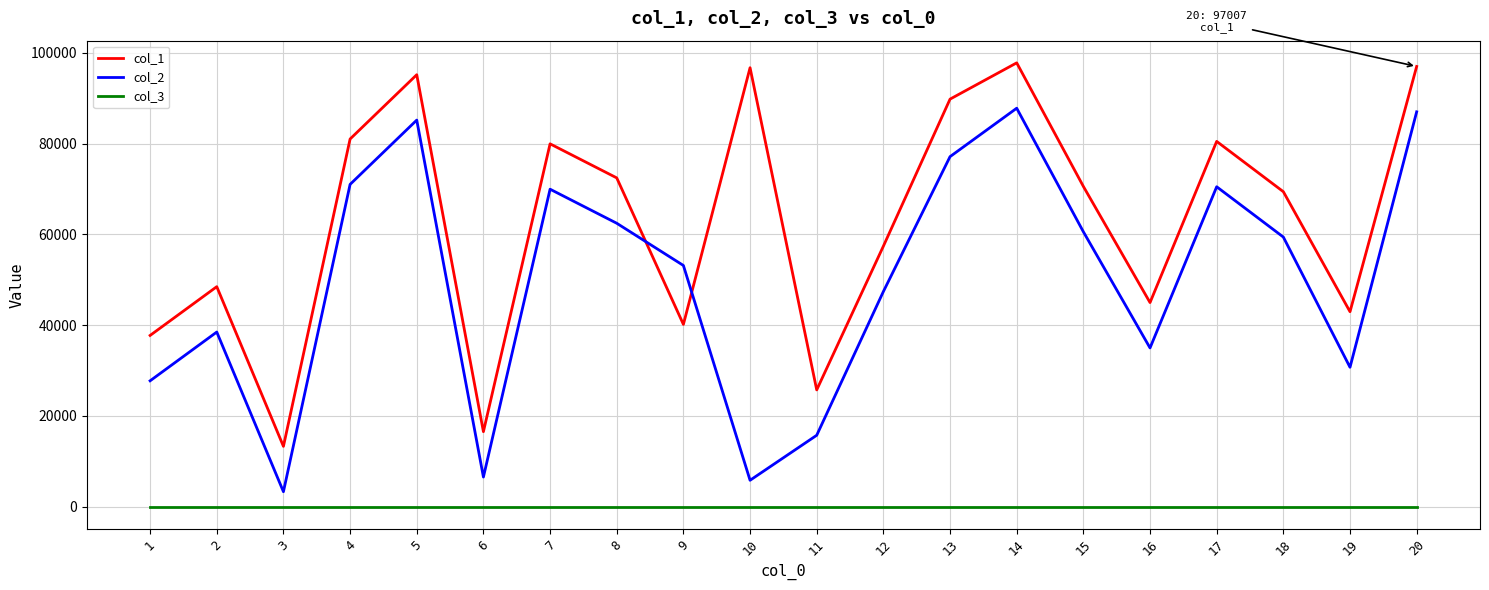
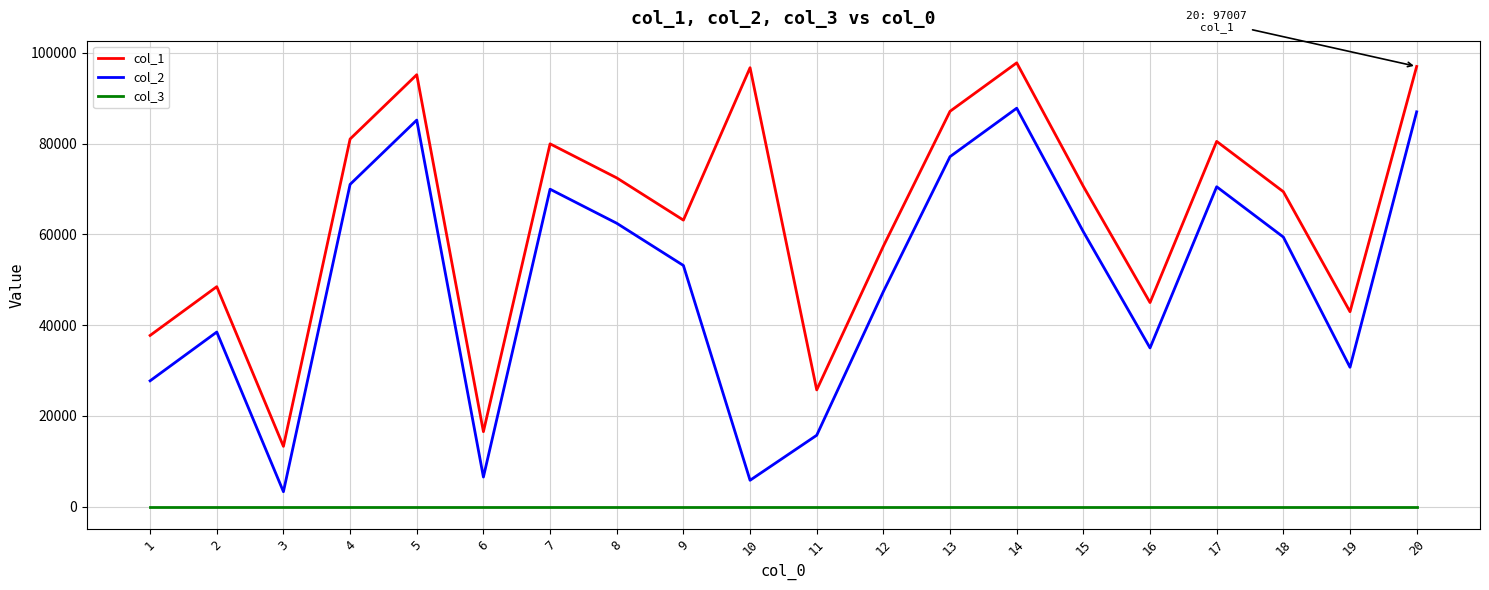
col_1, 9: 40000 -> 63000
col_1, 13: 90000 -> 87000
